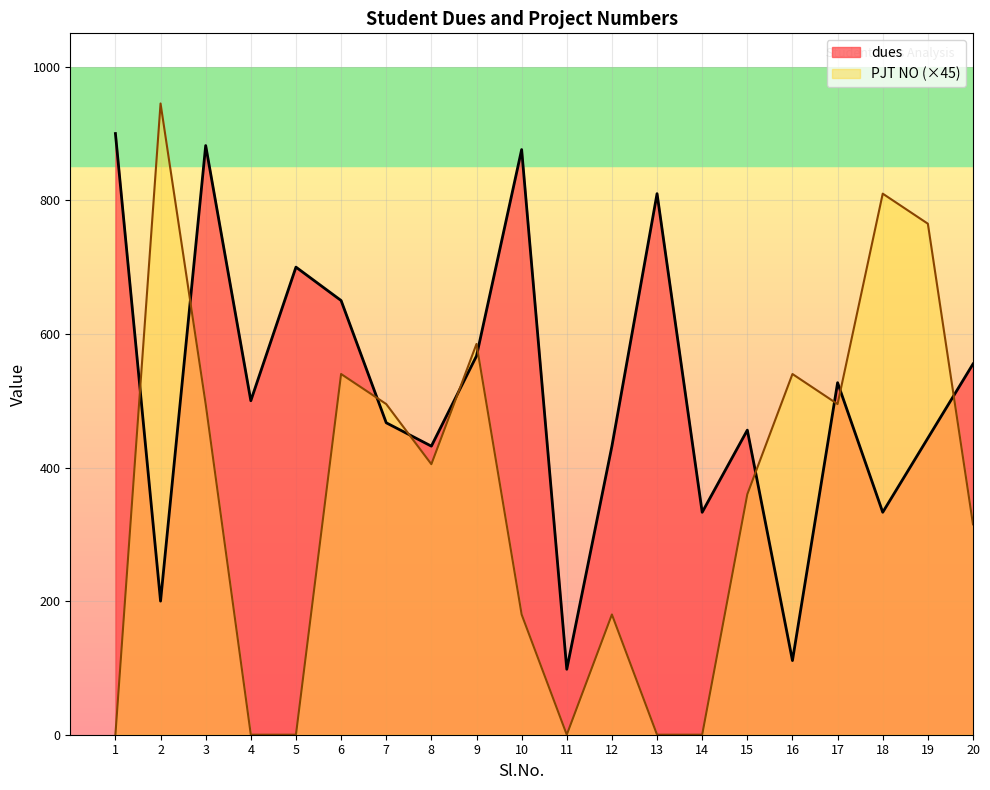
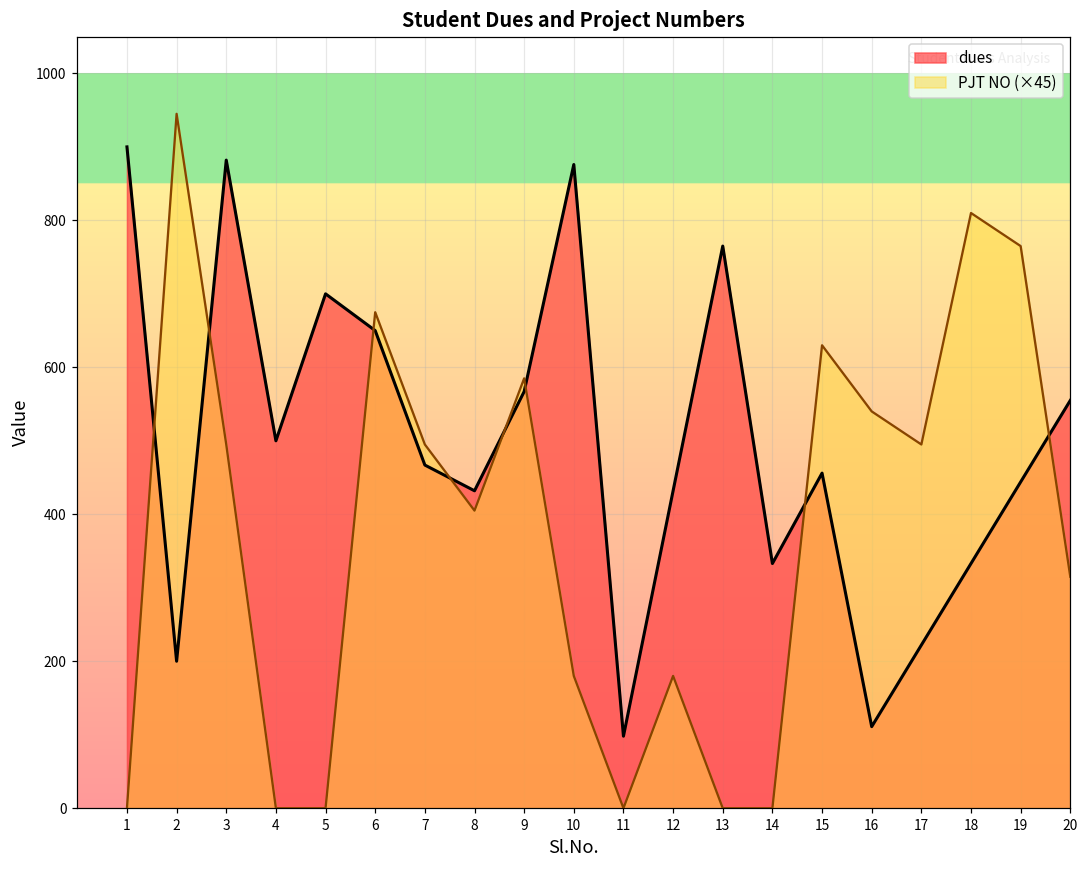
PJT NO (×45), 6: 540 -> 680
dues, 13: 810 -> 770
PJT NO (×45), 15: 360 -> 630
dues, 17: 530 -> 220
